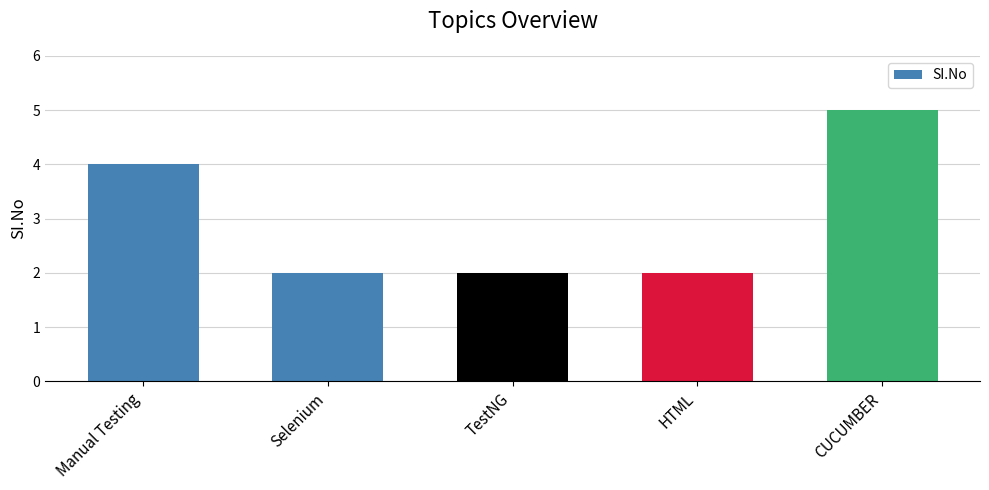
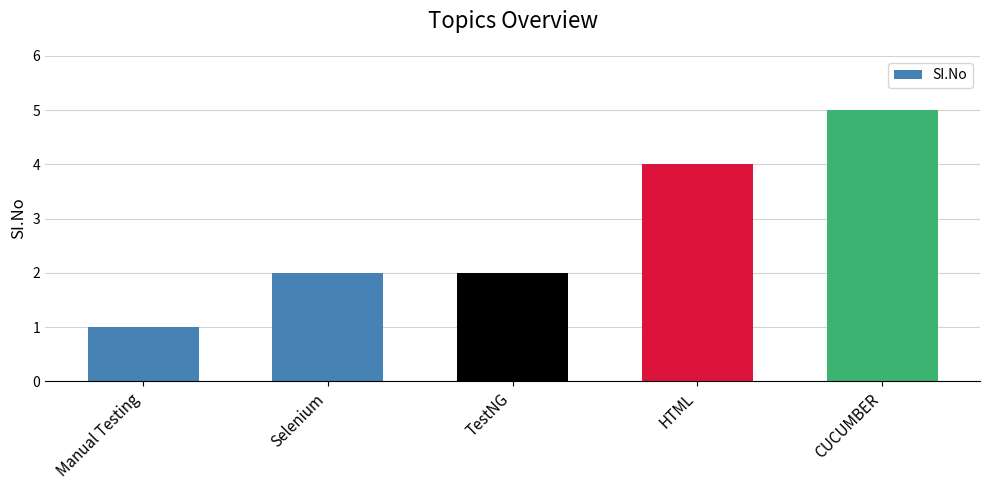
Manual Testing: 4 -> 1
HTML: 2 -> 4
